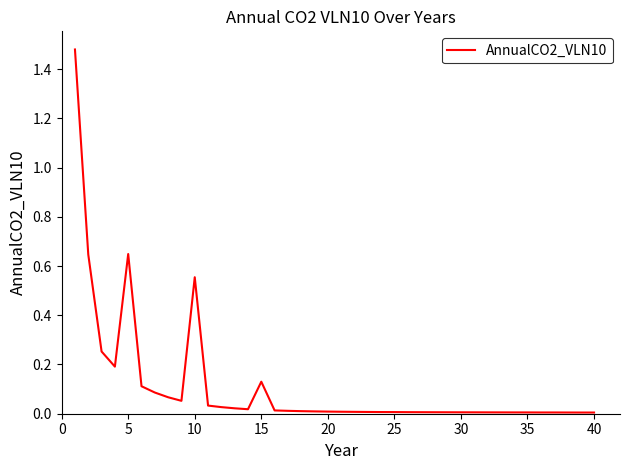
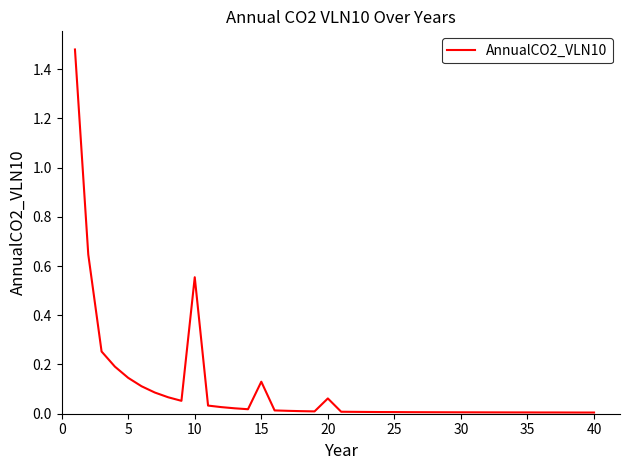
5: 0.65 -> 0.15
20: 0.01 -> 0.06
